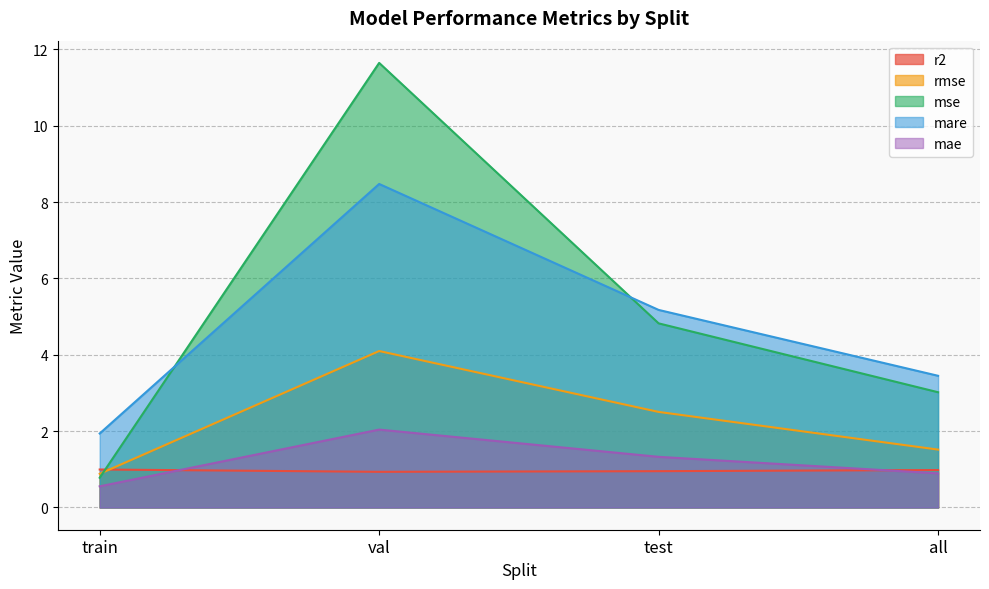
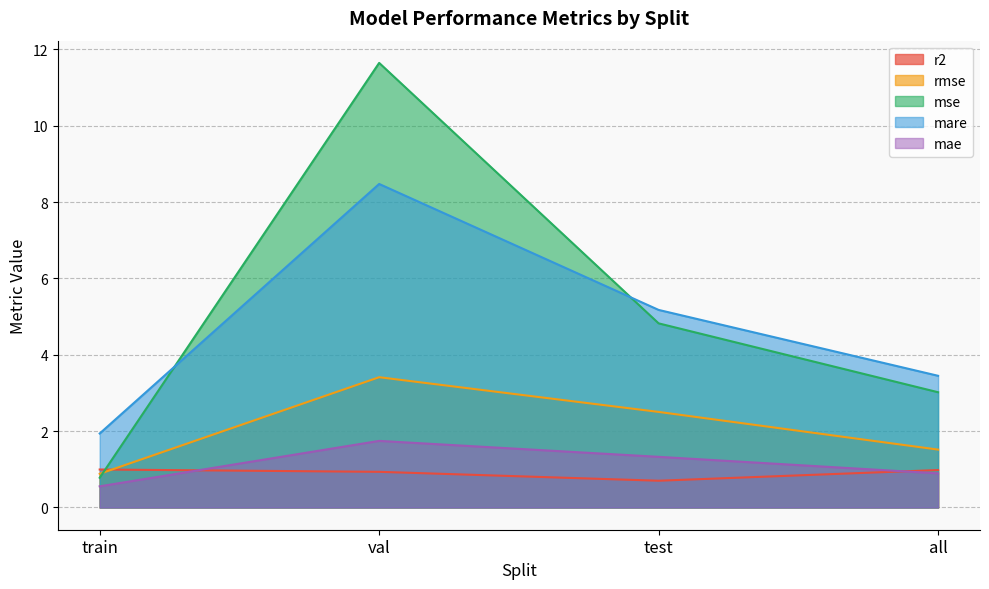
rmse, val: 4.1 -> 3.4
mae, val: 2.0 -> 1.7
r2, test: 1.0 -> 0.7
